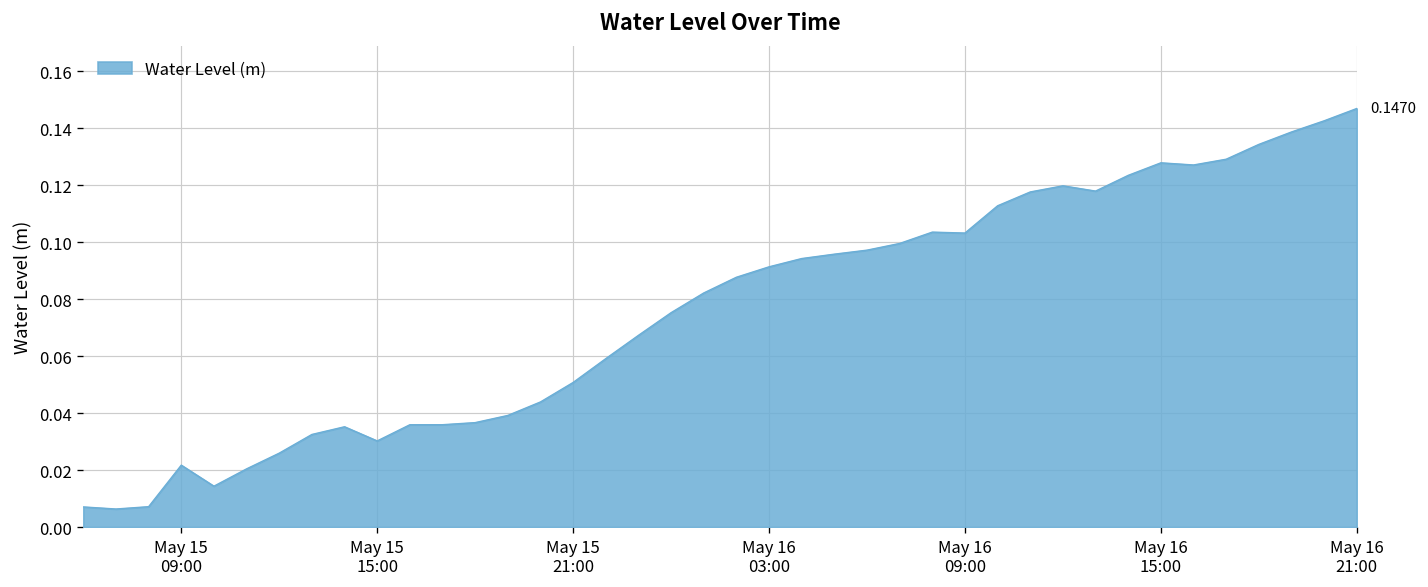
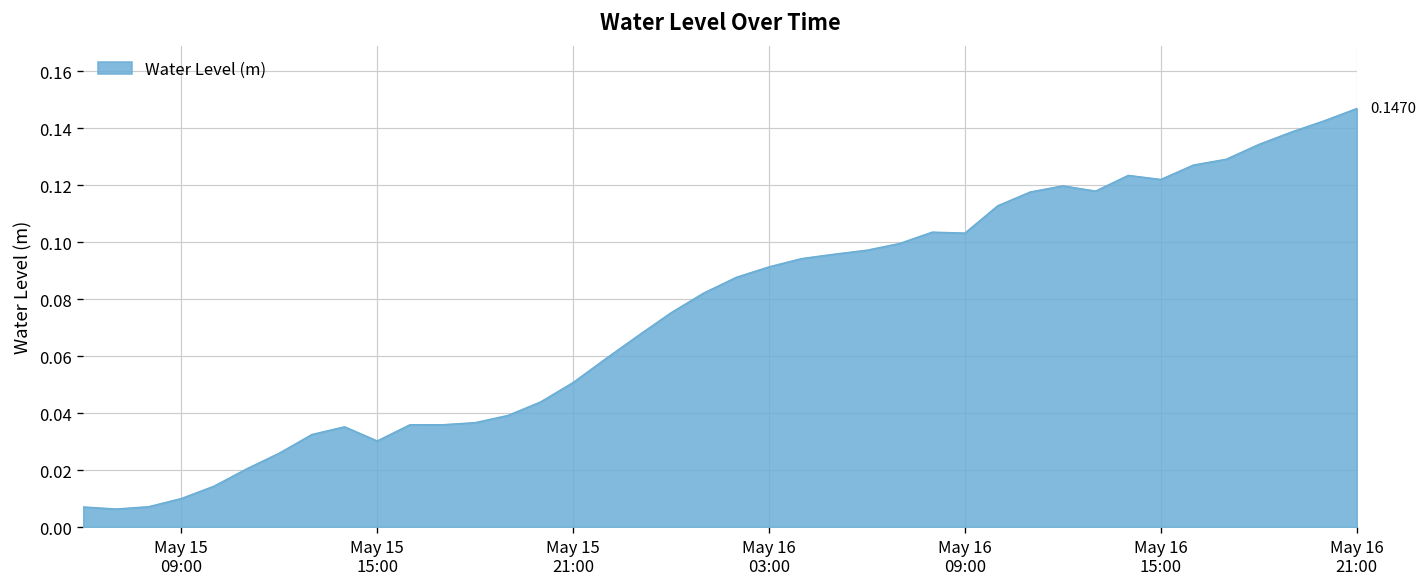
May 15 09:00: 0.022 -> 0.010
May 16 15:00: 0.128 -> 0.122
